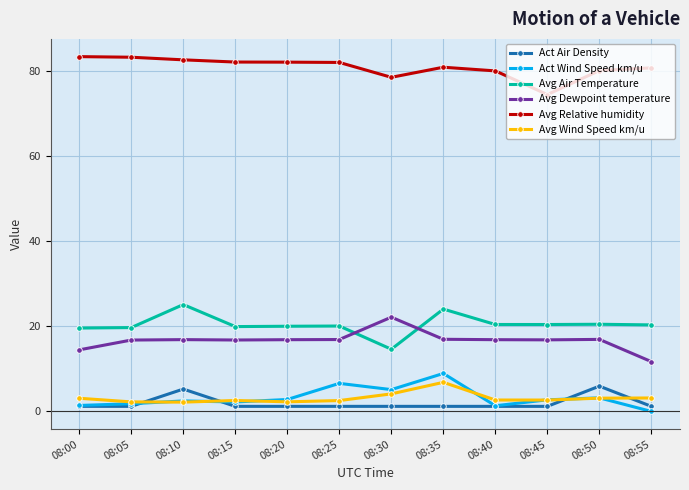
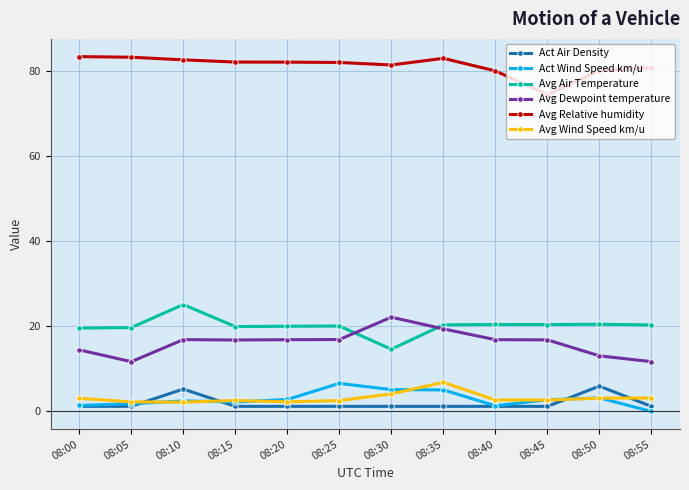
Avg Dewpoint temperature, 08:05: 17 -> 12
Avg Relative humidity, 08:30: 78 -> 81
Act Wind Speed km/u, 08:35: 9 -> 5
Avg Air Temperature, 08:35: 24 -> 20
Avg Dewpoint temperature, 08:35: 17 -> 19
Avg Relative humidity, 08:35: 81 -> 83
Avg Dewpoint temperature, 08:50: 17 -> 13
